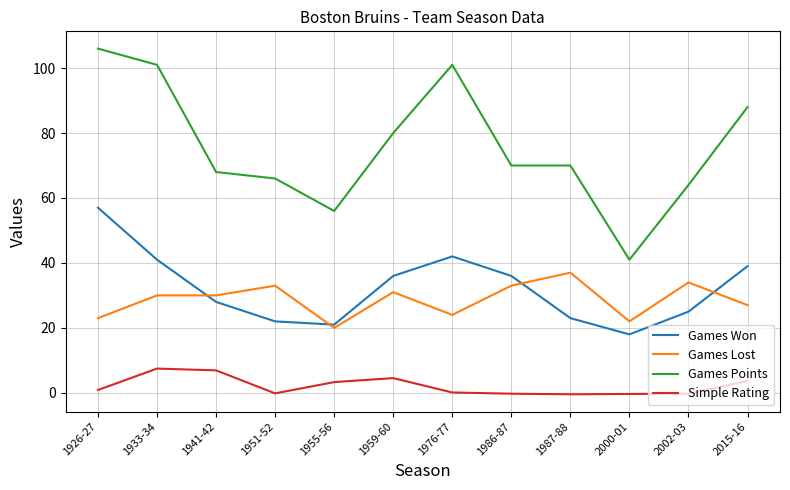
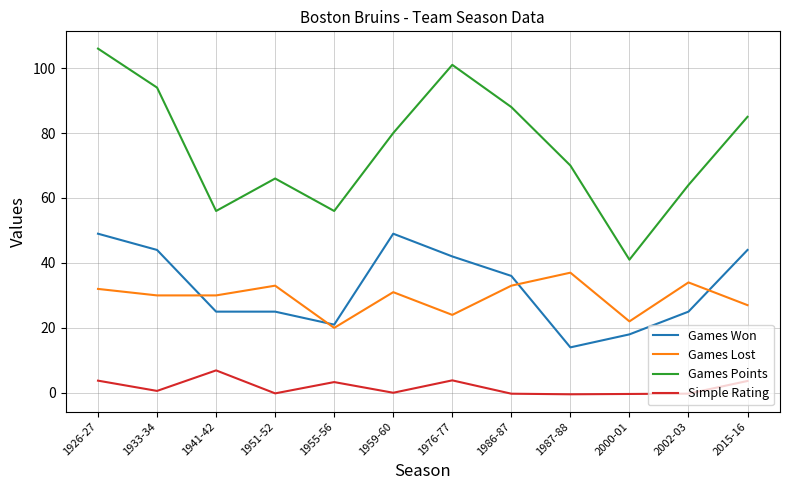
Games Won, 1926-27: 57 -> 49
Games Lost, 1926-27: 23 -> 32
Simple Rating, 1926-27: 1 -> 4
Games Won, 1933-34: 41 -> 44
Games Points, 1933-34: 101 -> 94
Simple Rating, 1933-34: 7 -> 1
Games Won, 1941-42: 28 -> 25
Games Points, 1941-42: 68 -> 56
Games Won, 1951-52: 22 -> 25
Games Won, 1959-60: 36 -> 49
Simple Rating, 1959-60: 5 -> 0
Simple Rating, 1976-77: 0 -> 4
Games Points, 1986-87: 70 -> 88
Games Won, 1987-88: 23 -> 14
Games Won, 2015-16: 39 -> 44
Games Points, 2015-16: 88 -> 85
